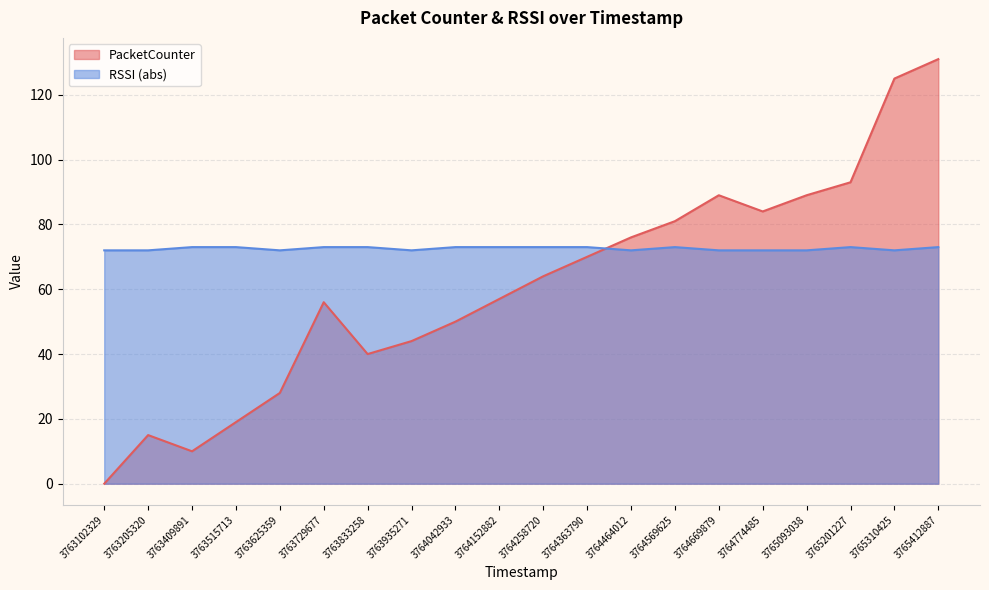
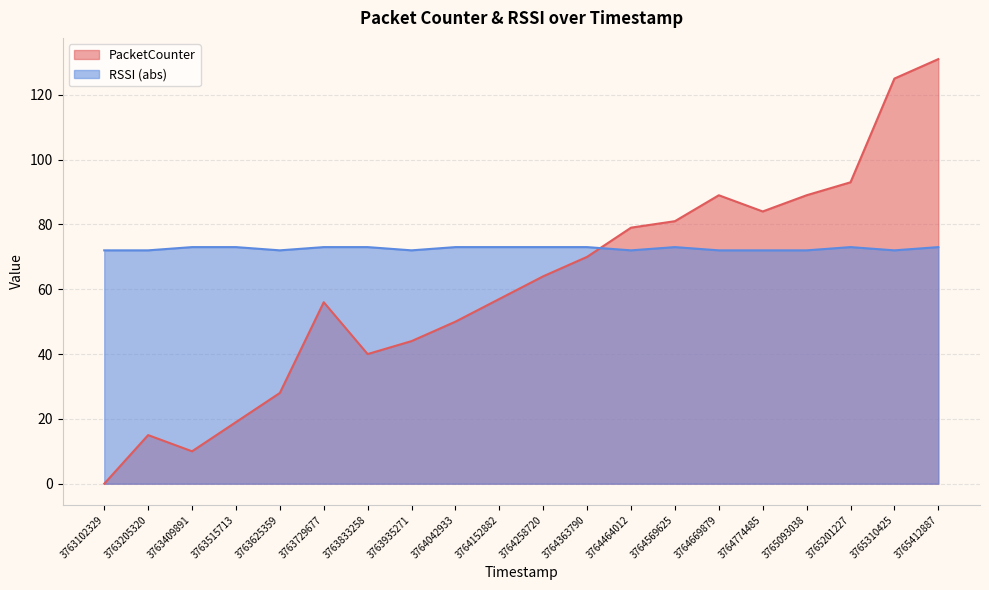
PacketCounter, 3764464012: 76 -> 79
